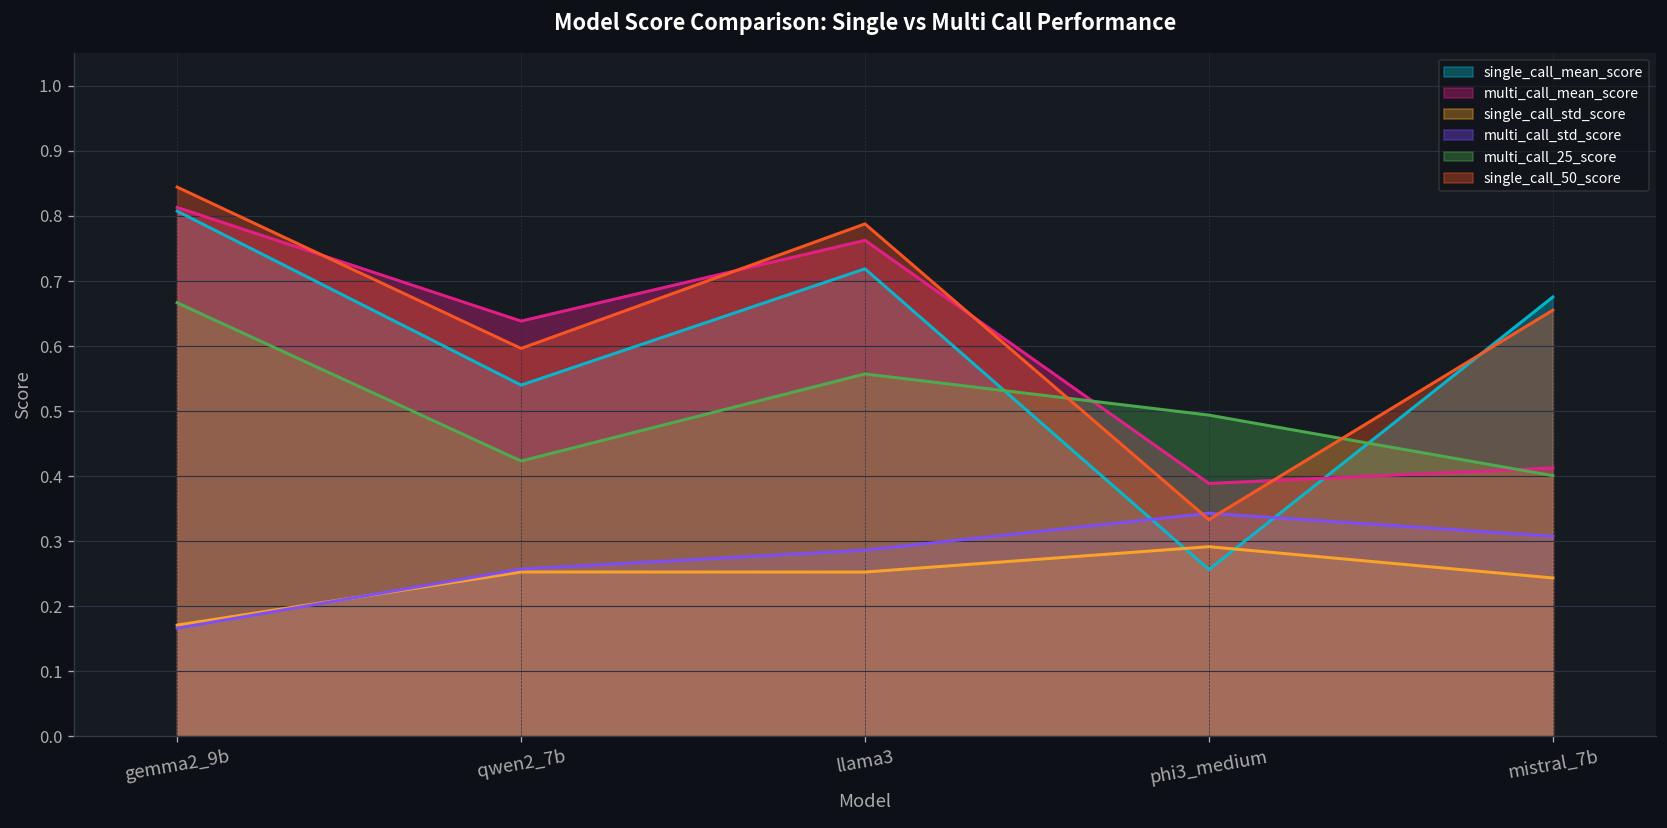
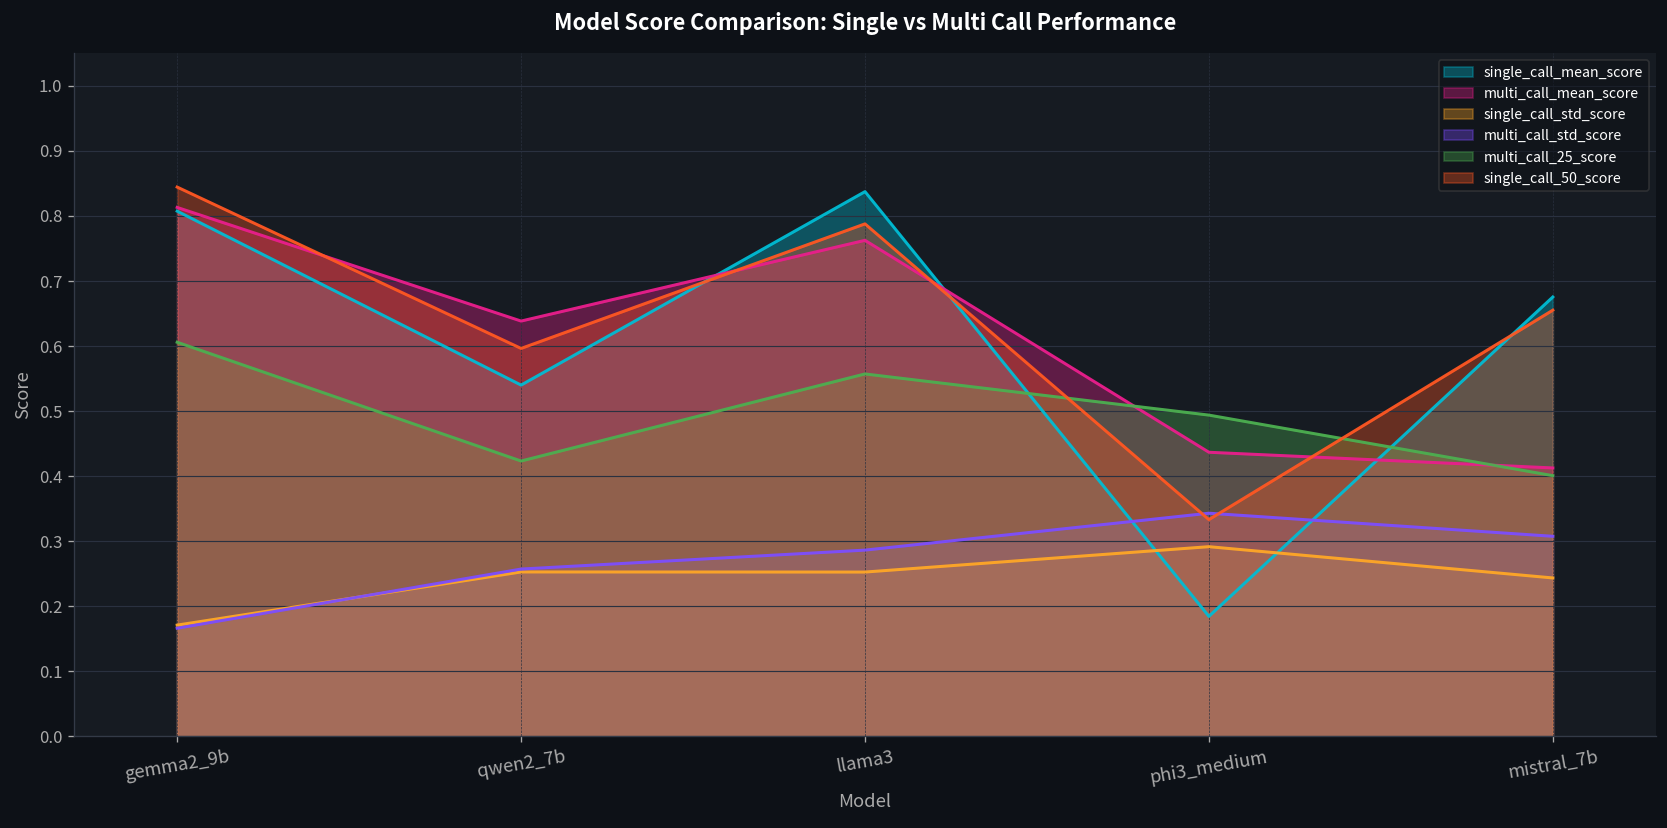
multi_call_25_score, gemma2_9b: 0.67 -> 0.61
single_call_mean_score, llama3: 0.72 -> 0.84
single_call_mean_score, phi3_medium: 0.26 -> 0.18
multi_call_mean_score, phi3_medium: 0.39 -> 0.44
